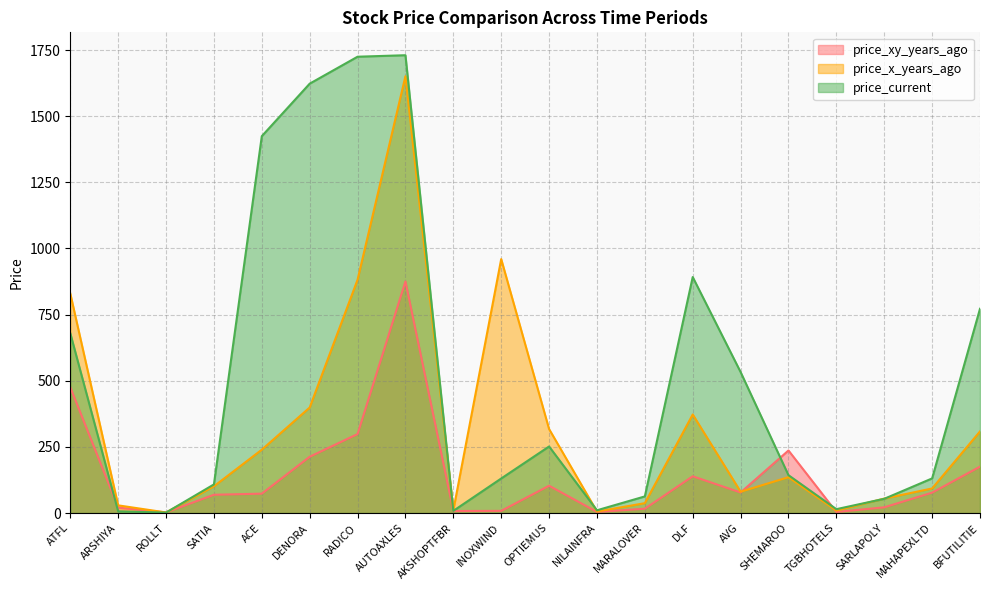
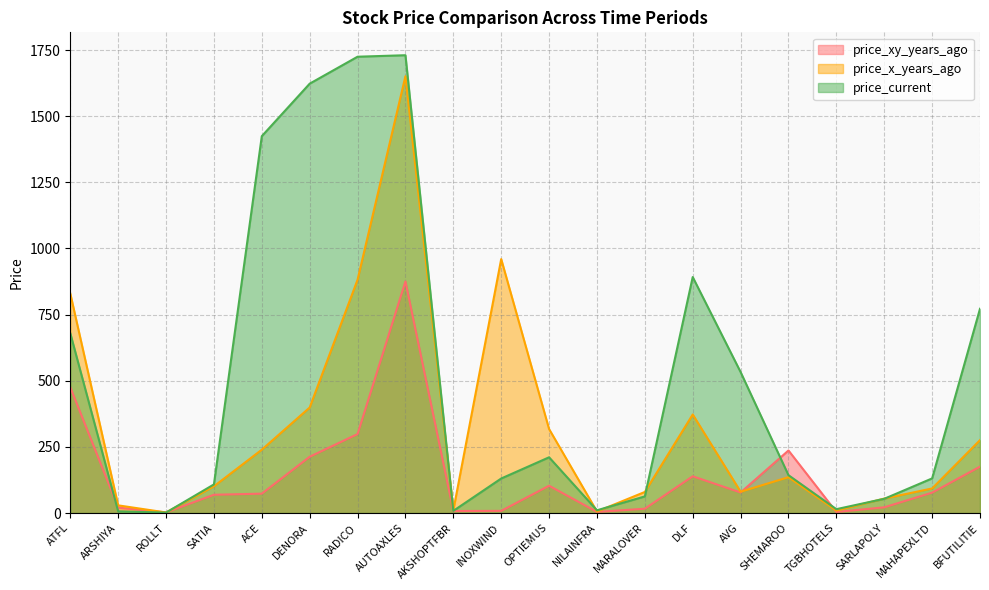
price_current, OPTIEMUS: 250 -> 210
price_x_years_ago, MARALOVER: 40 -> 80
price_x_years_ago, BFUTILITIE: 310 -> 280
